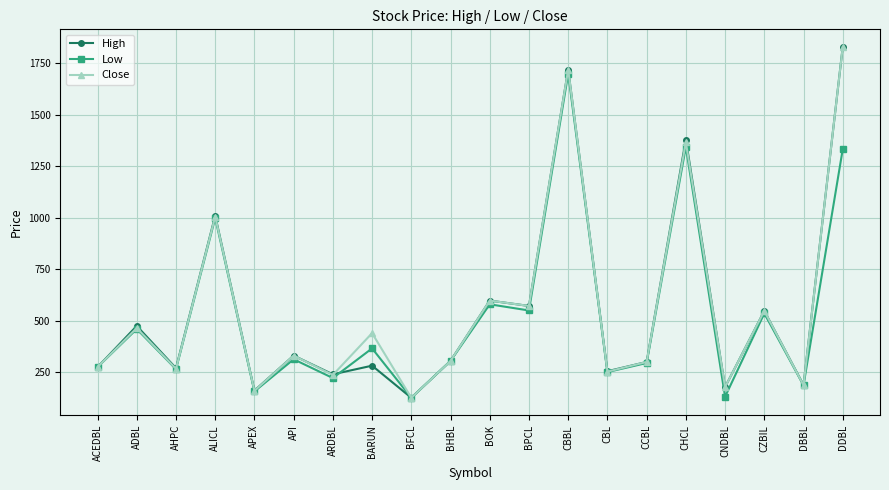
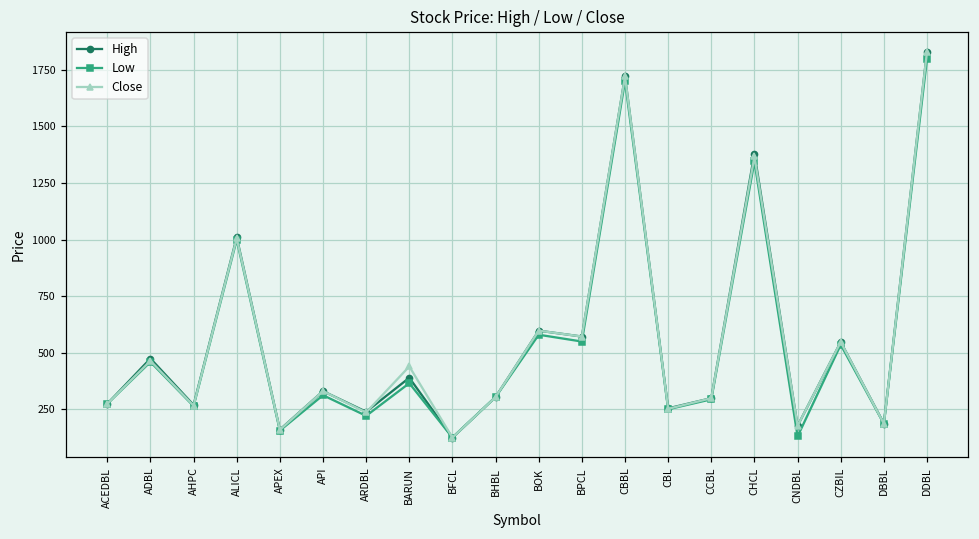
High, BARUN: 280 -> 390
Low, DDBL: 1330 -> 1800
